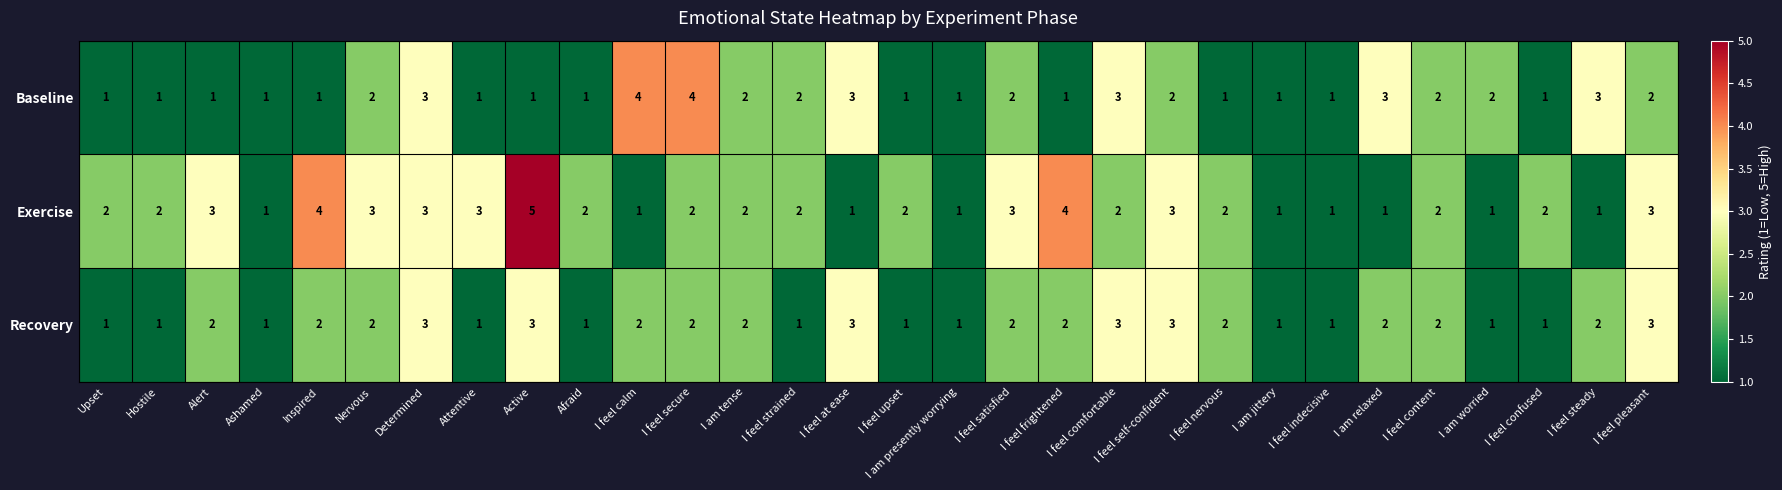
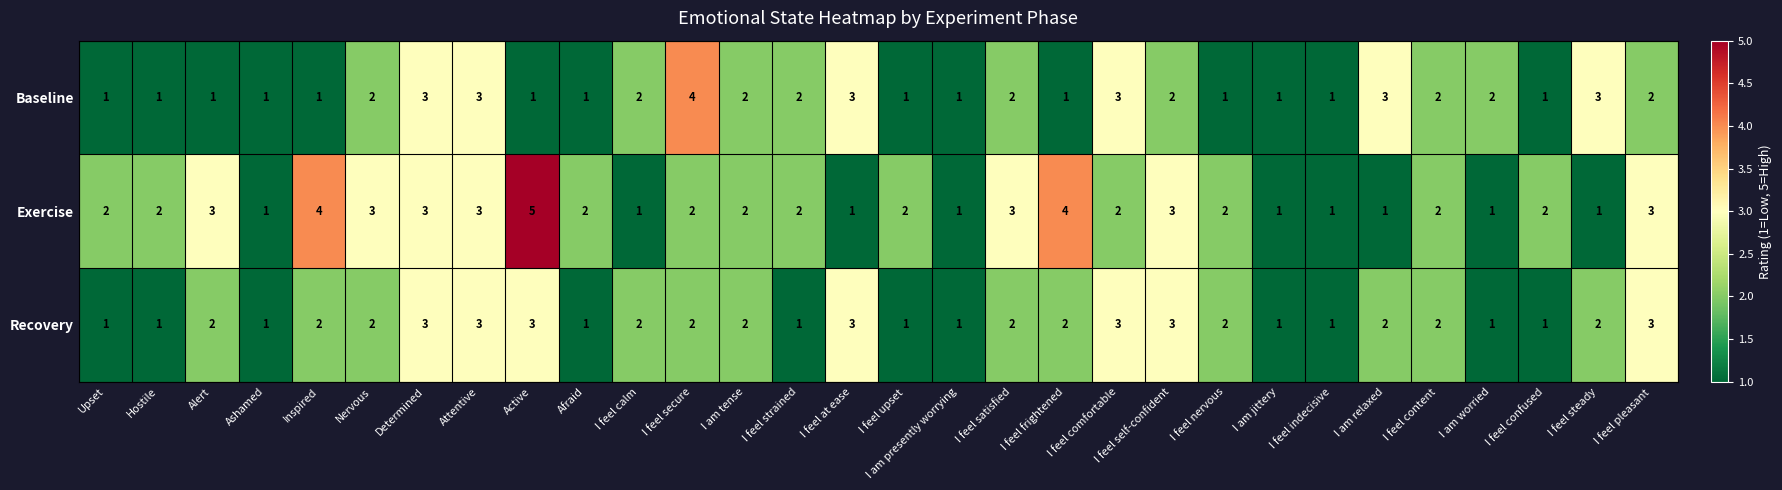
Baseline, Attentive: 1 -> 3
Baseline, I feel calm: 4 -> 2
Recovery, Attentive: 1 -> 3
